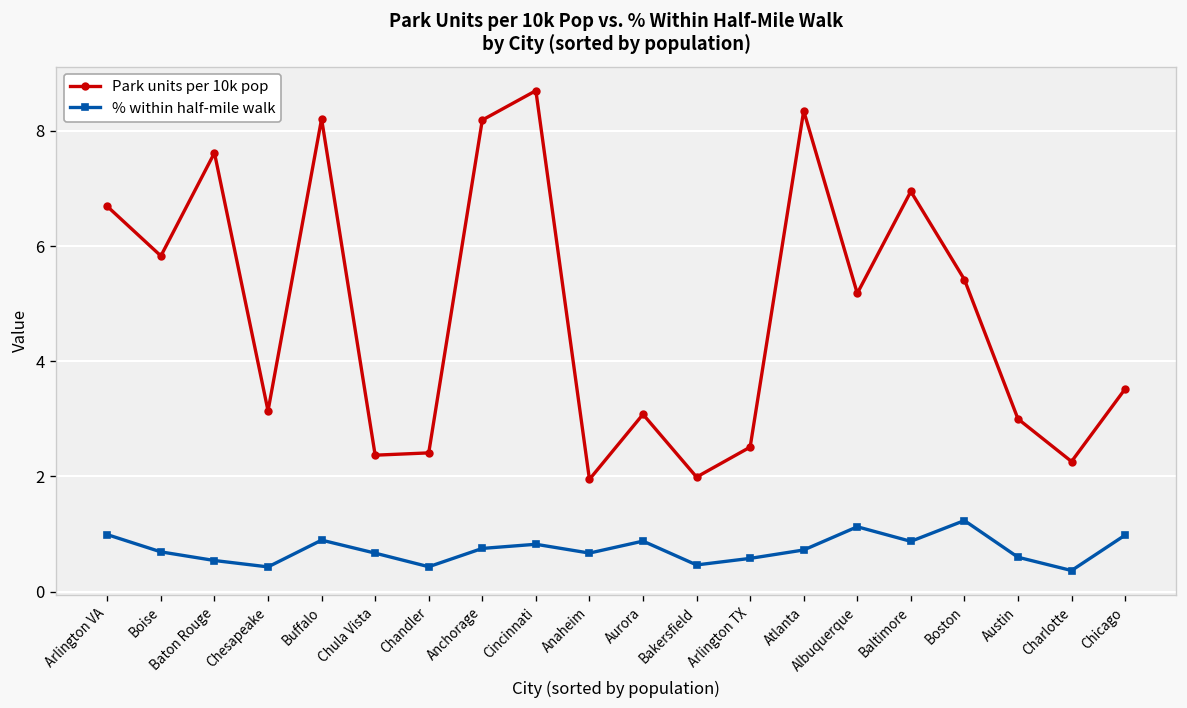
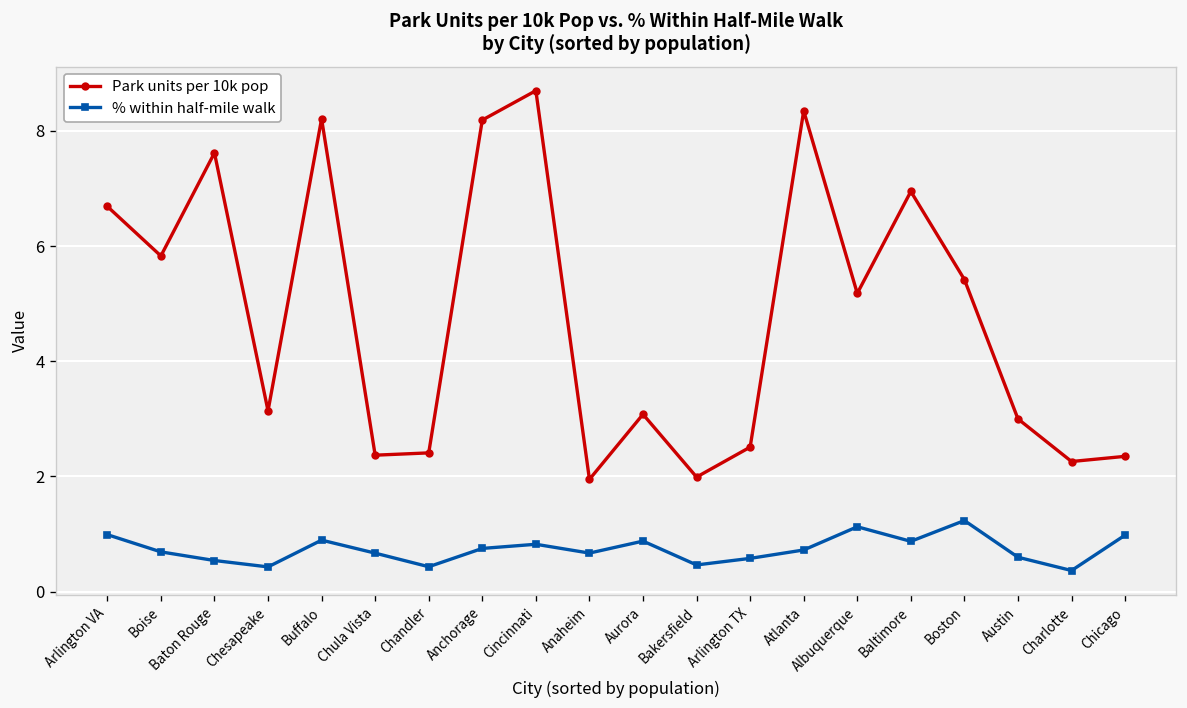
Park units per 10k pop, Chicago: 3.5 -> 2.4
